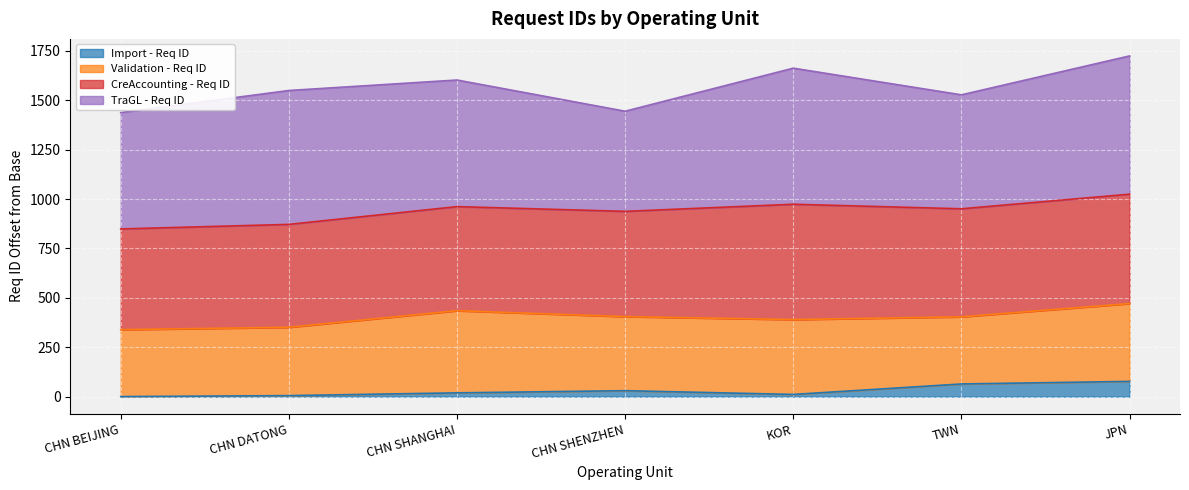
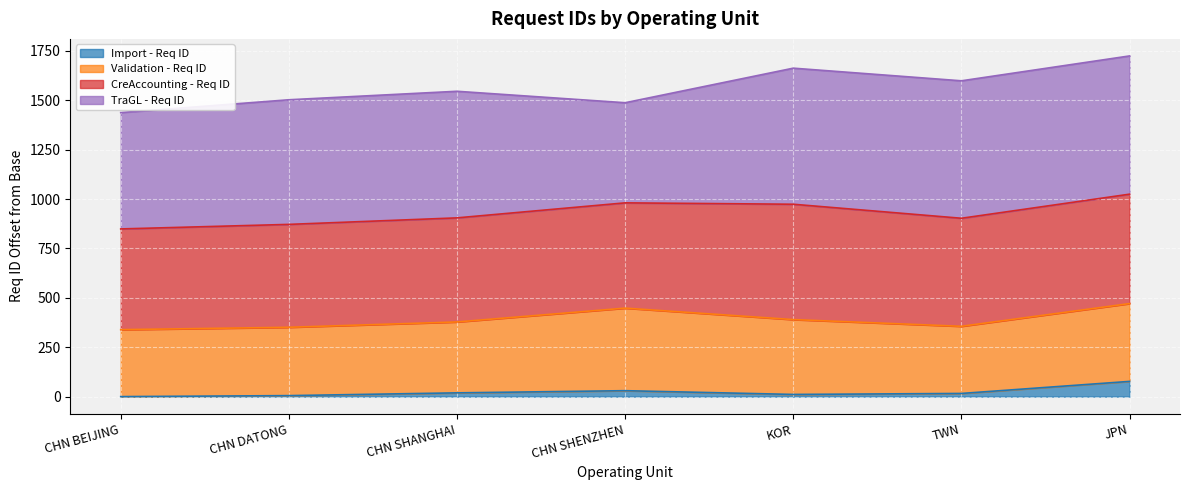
TraGL - Req ID, CHN DATONG: 680 -> 630
Validation - Req ID, CHN SHANGHAI: 420 -> 360
Validation - Req ID, CHN SHENZHEN: 380 -> 420
Import - Req ID, TWN: 60 -> 20
TraGL - Req ID, TWN: 580 -> 700
